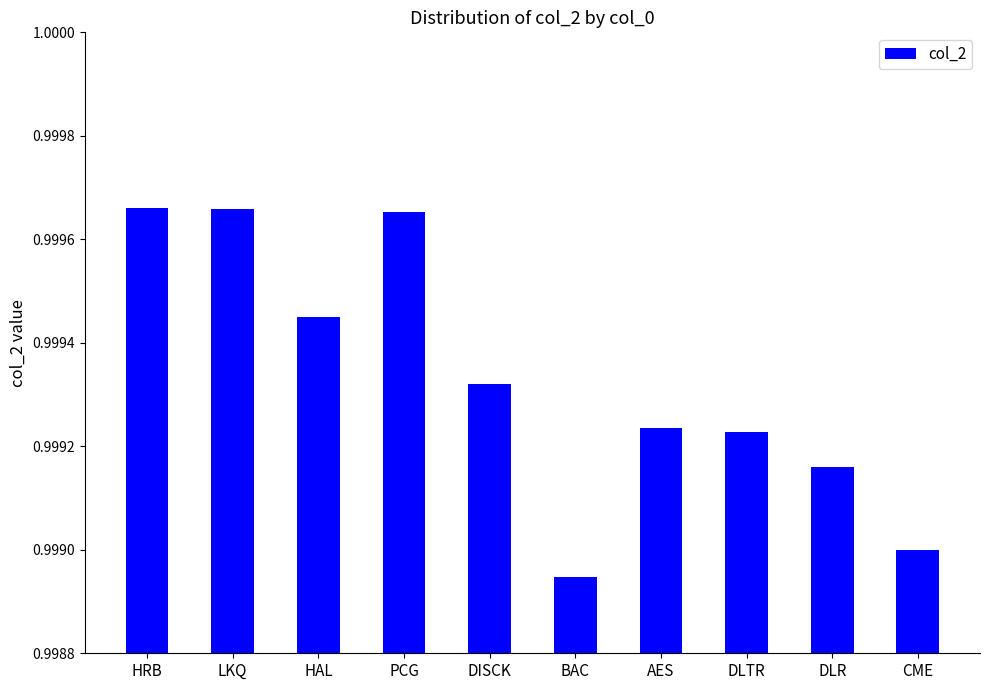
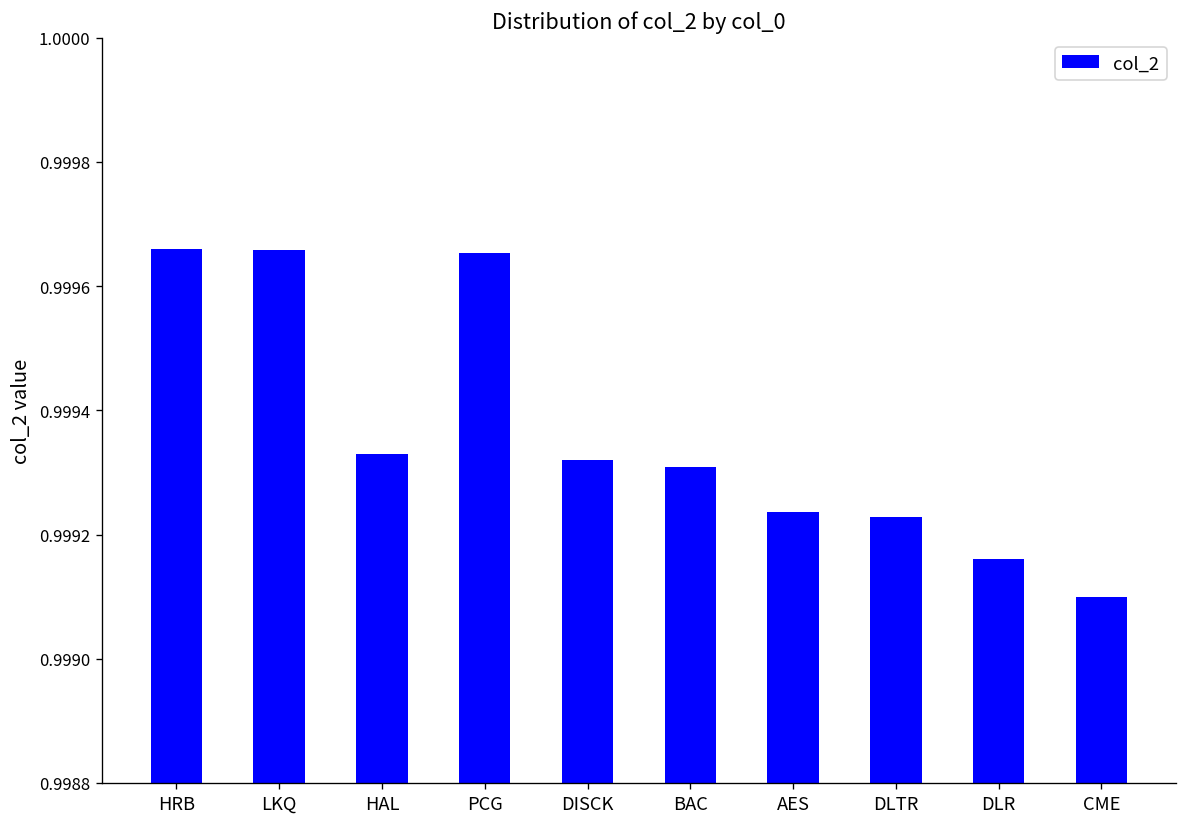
HAL: 0.99945 -> 0.99933
BAC: 0.99895 -> 0.99931
CME: 0.9990 -> 0.9991
